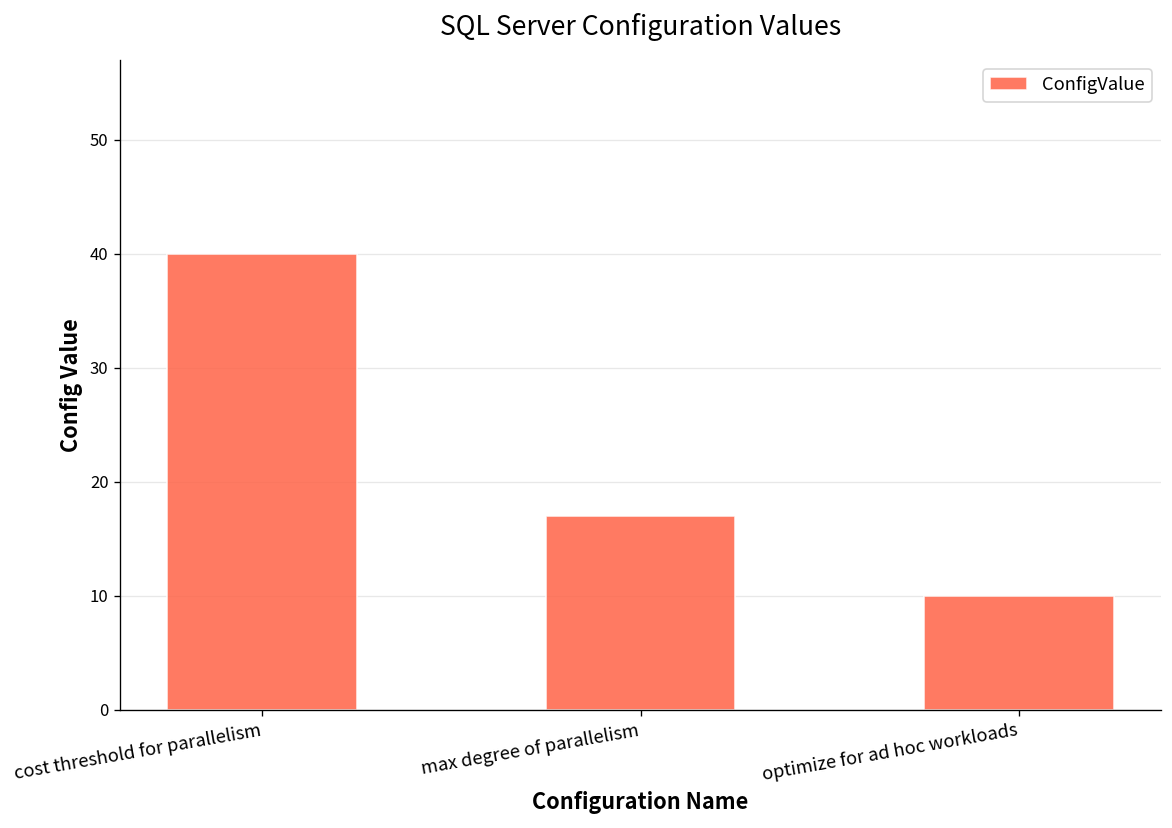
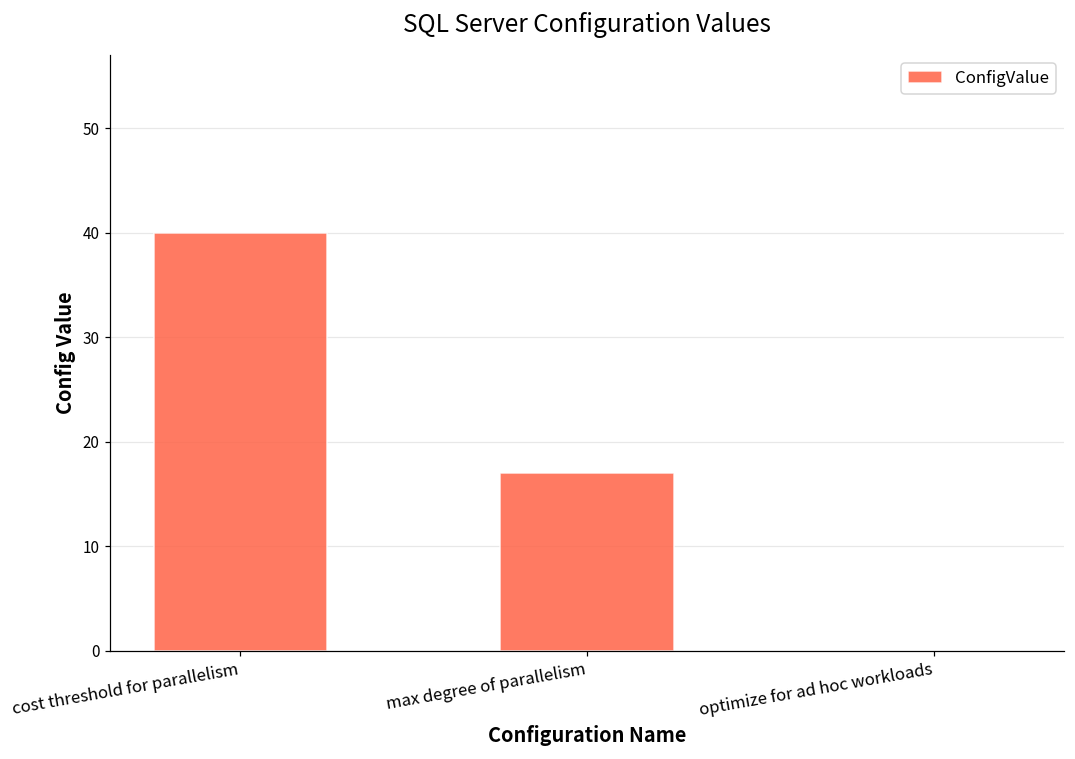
optimize for ad hoc workloads: 10 -> 0
